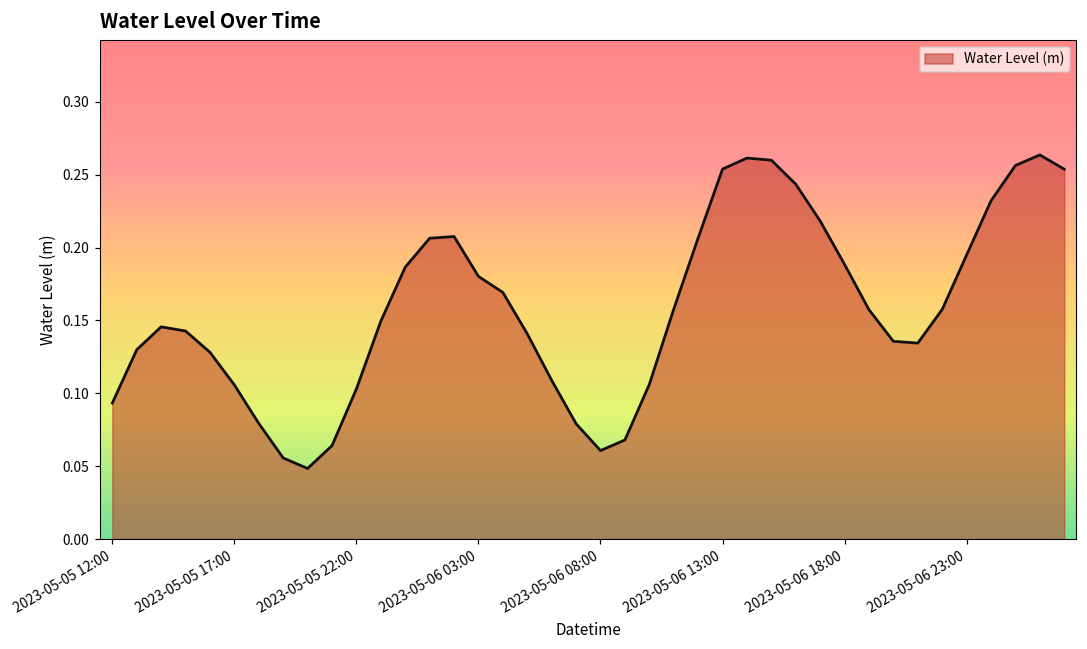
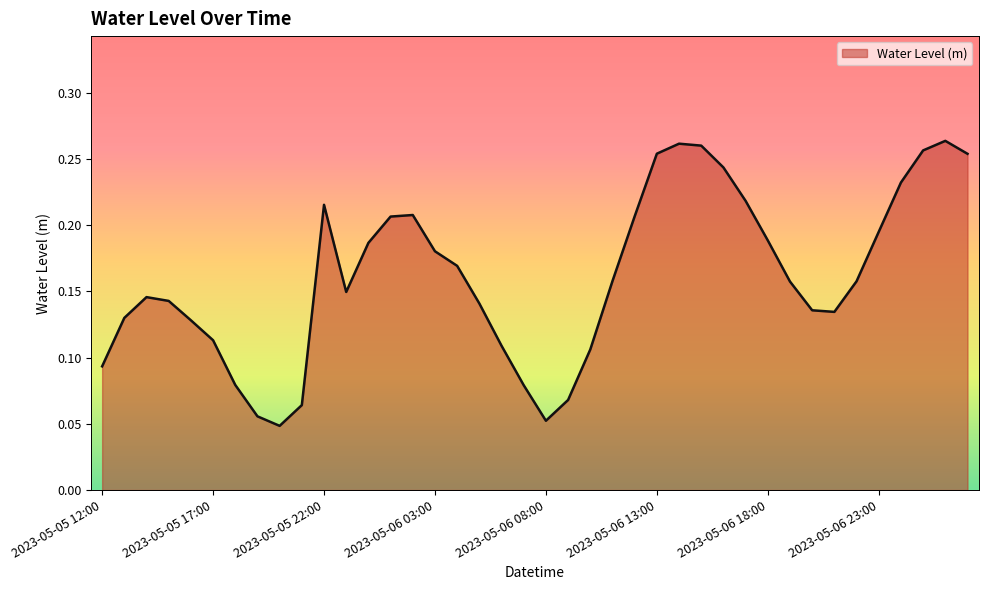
2023-05-05 17:00: 0.106 -> 0.113
2023-05-05 22:00: 0.103 -> 0.215
2023-05-06 08:00: 0.061 -> 0.052
